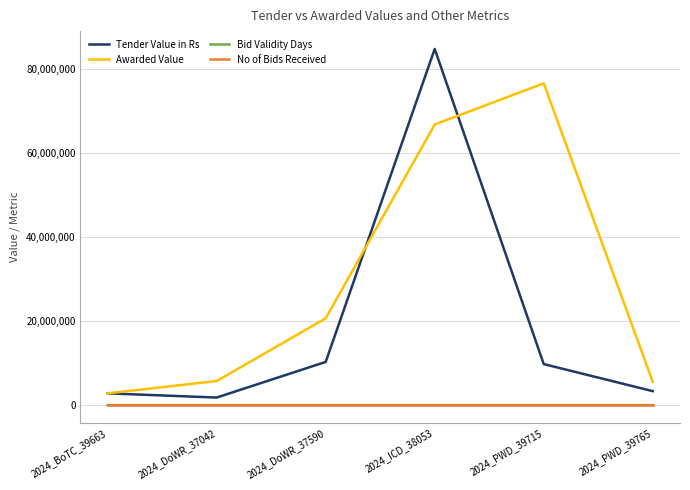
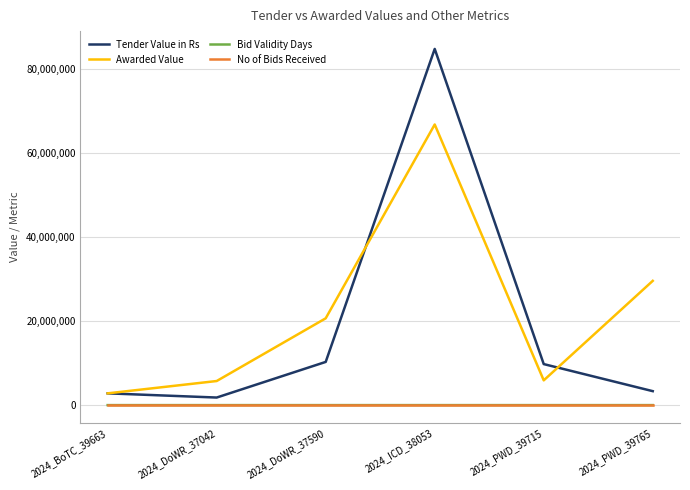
Awarded Value, 2024_PWD_39715: 77,000,000 -> 6,000,000
Awarded Value, 2024_PWD_39765: 6,000,000 -> 30,000,000
